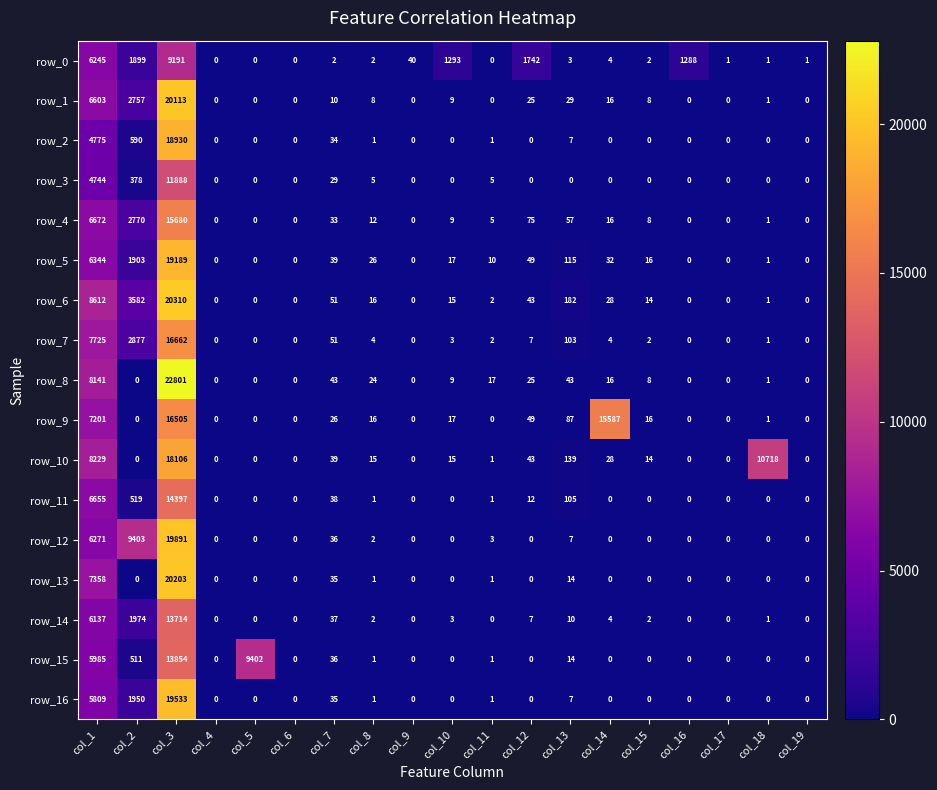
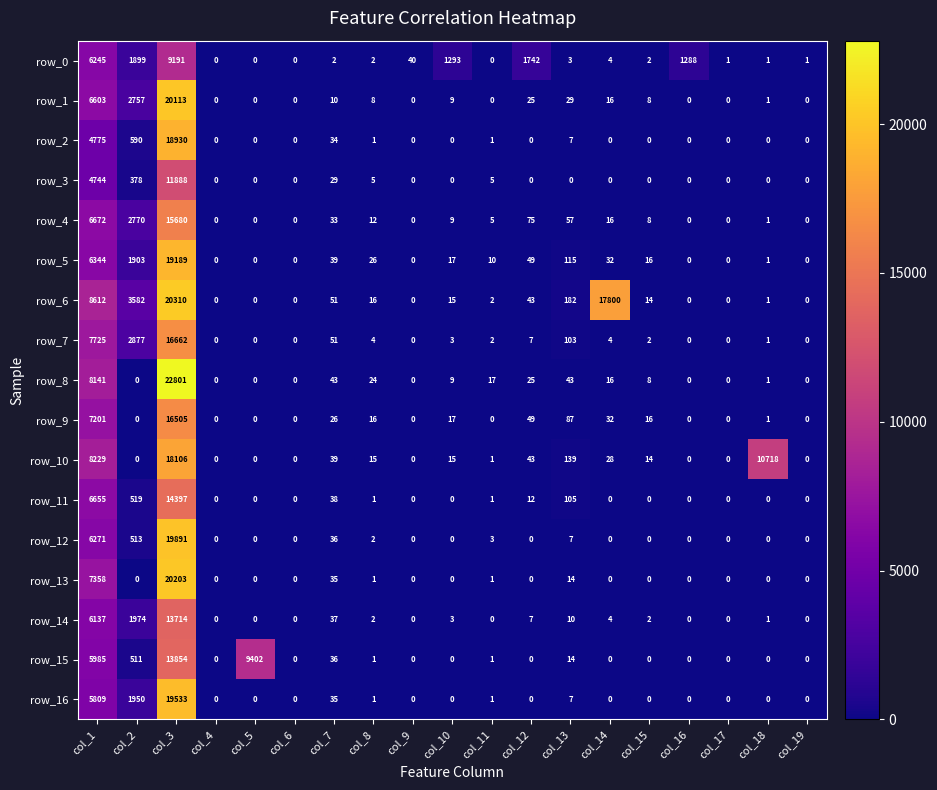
row_6, col_14: 28 -> 17800
row_9, col_14: 15587 -> 32
row_12, col_2: 9403 -> 513
